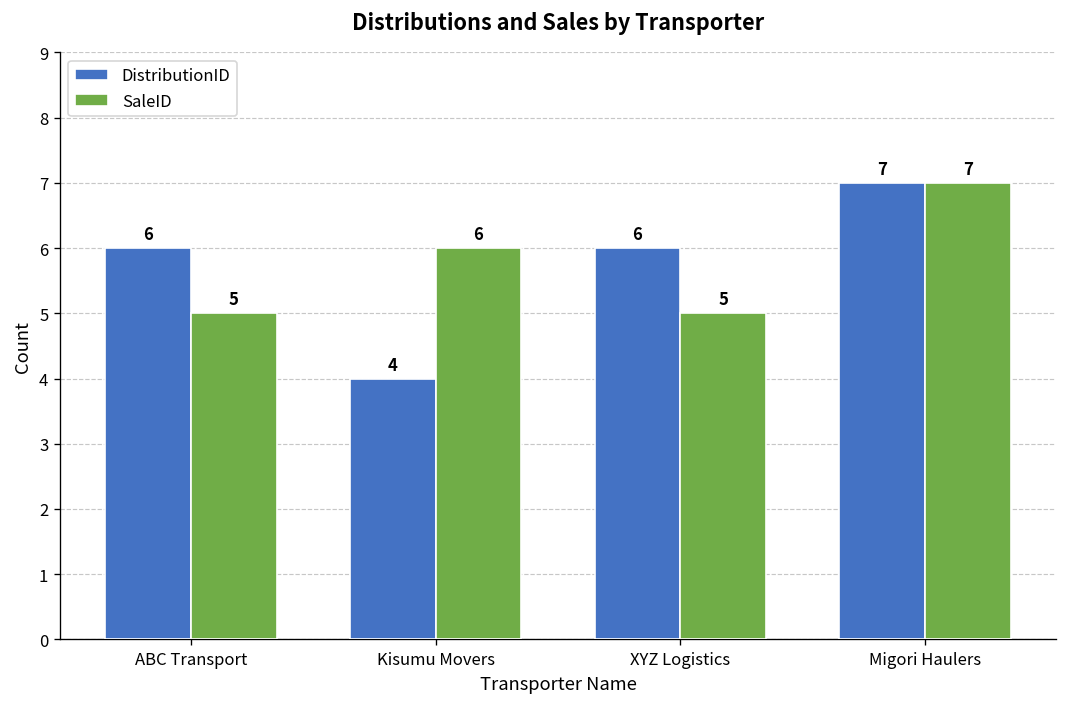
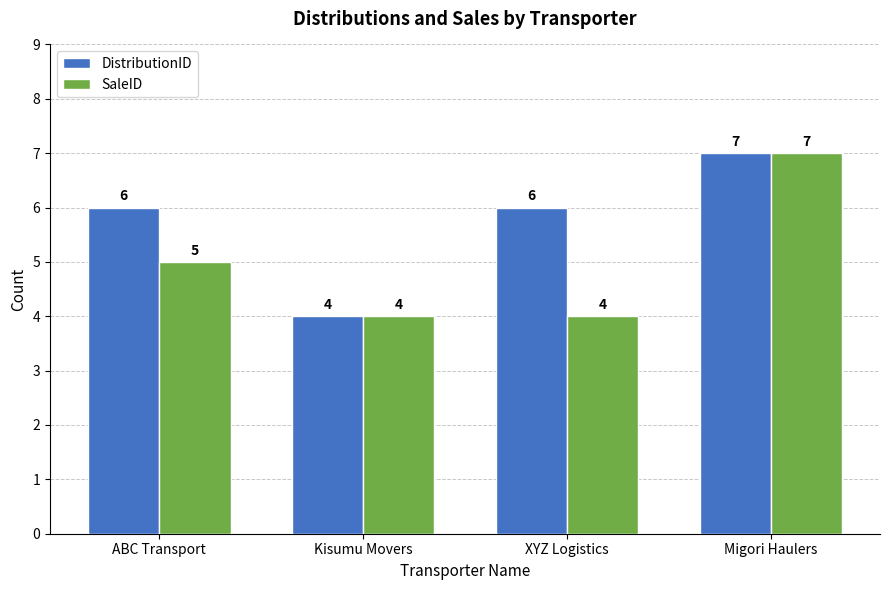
SaleID, Kisumu Movers: 6 -> 4
SaleID, XYZ Logistics: 5 -> 4
